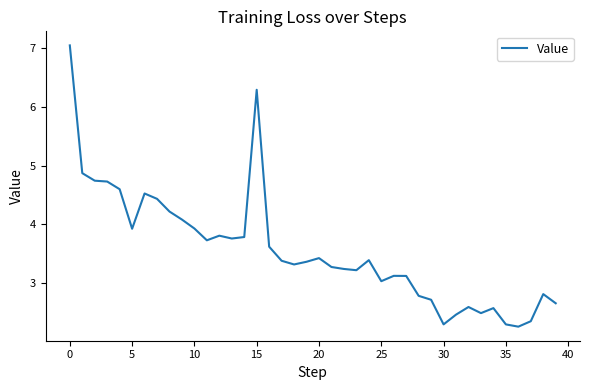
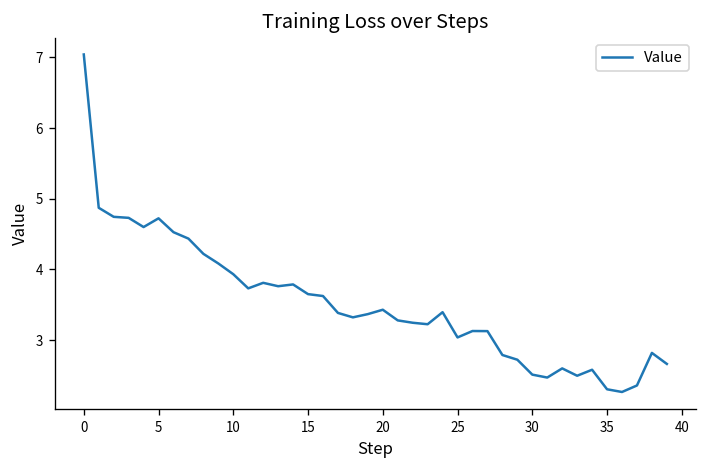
5: 3.9 -> 4.7
15: 6.3 -> 3.6
30: 2.3 -> 2.5
